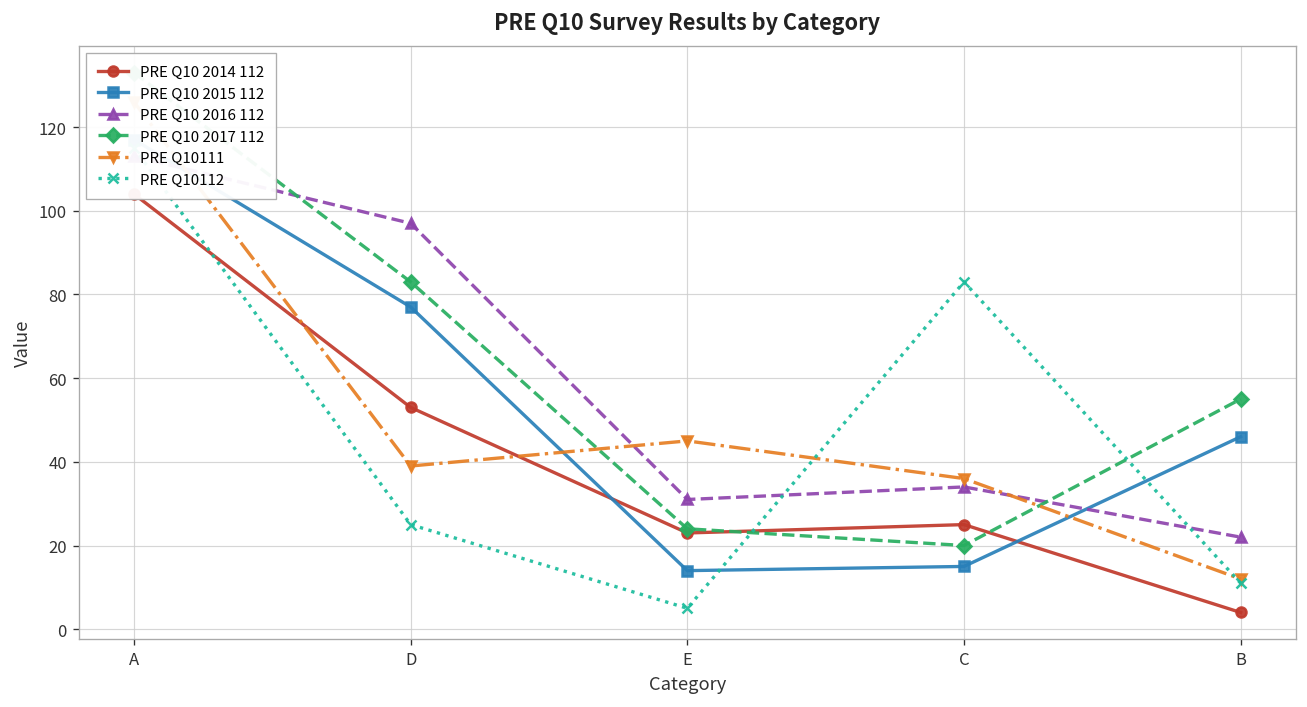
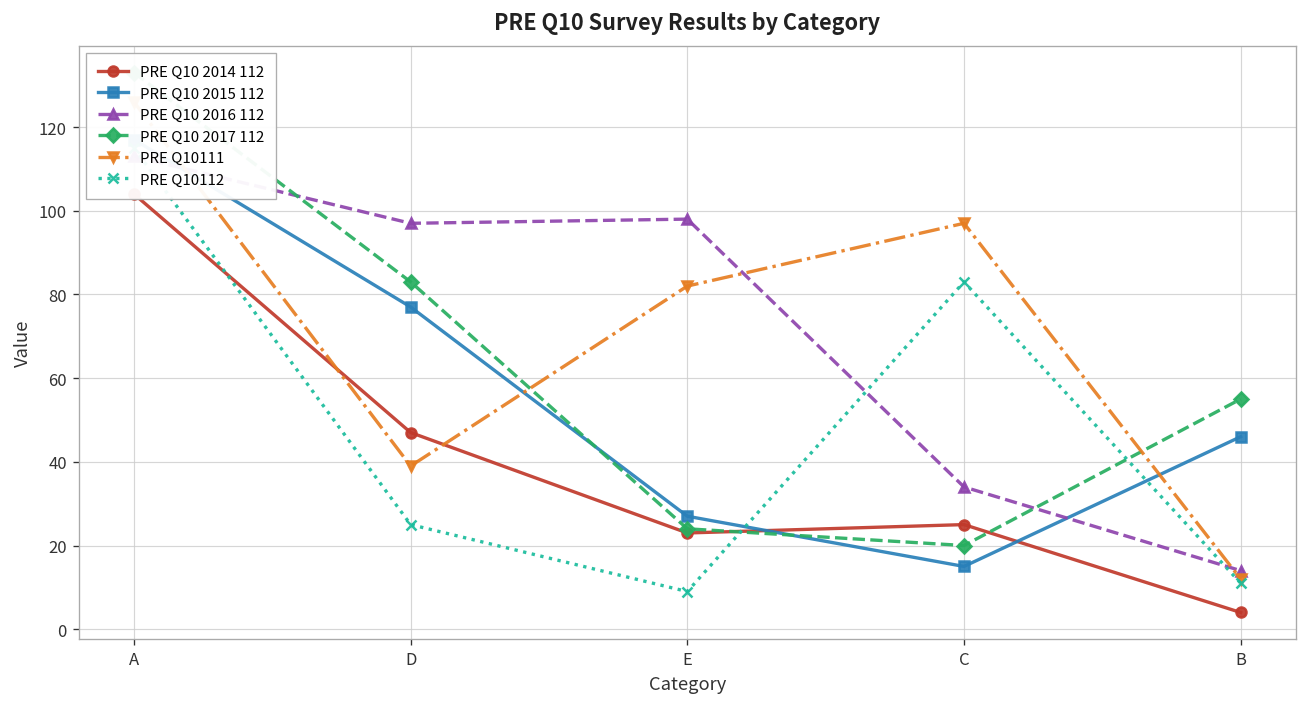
PRE Q10 2014 112, D: 53 -> 47
PRE Q10 2015 112, E: 14 -> 27
PRE Q10 2016 112, E: 31 -> 98
PRE Q10111, E: 45 -> 82
PRE Q10112, E: 5 -> 9
PRE Q10111, C: 36 -> 97
PRE Q10 2016 112, B: 22 -> 14
